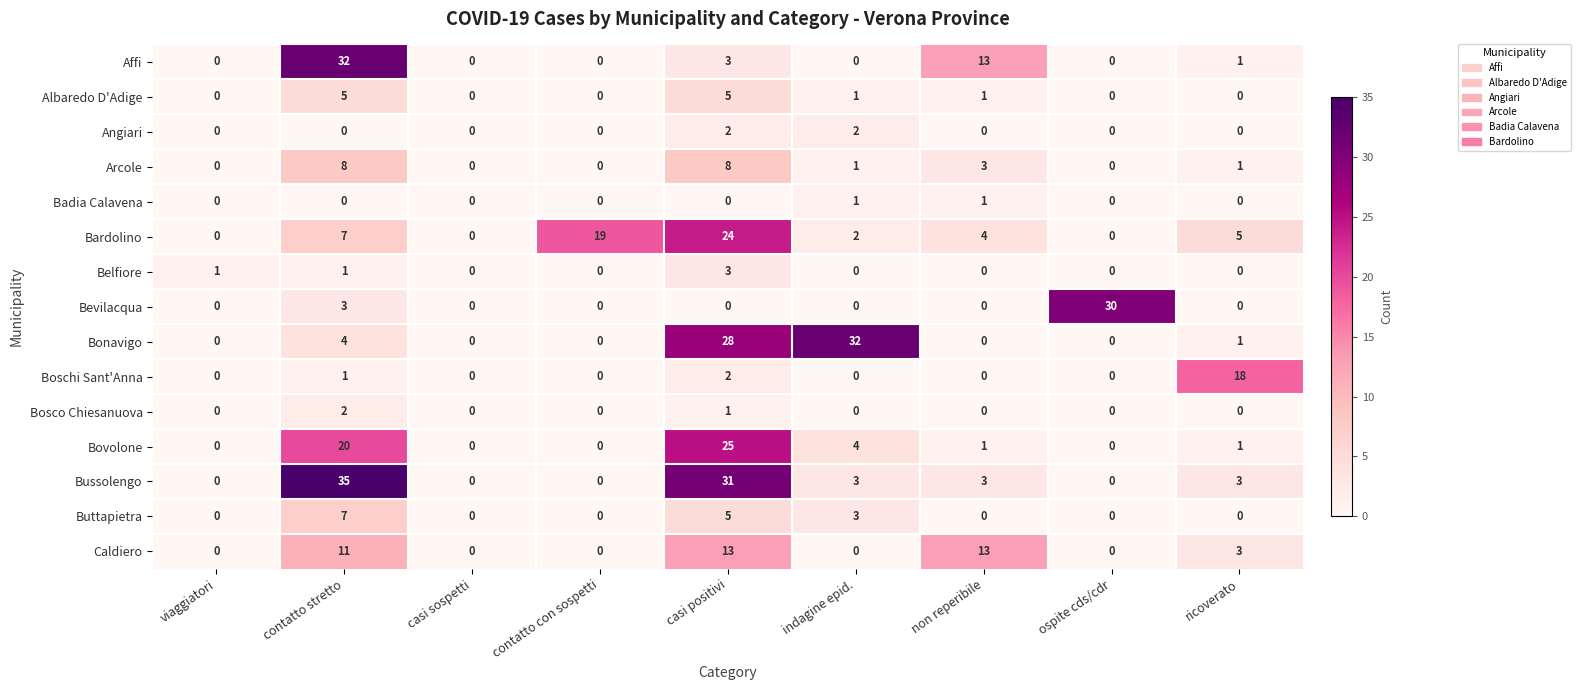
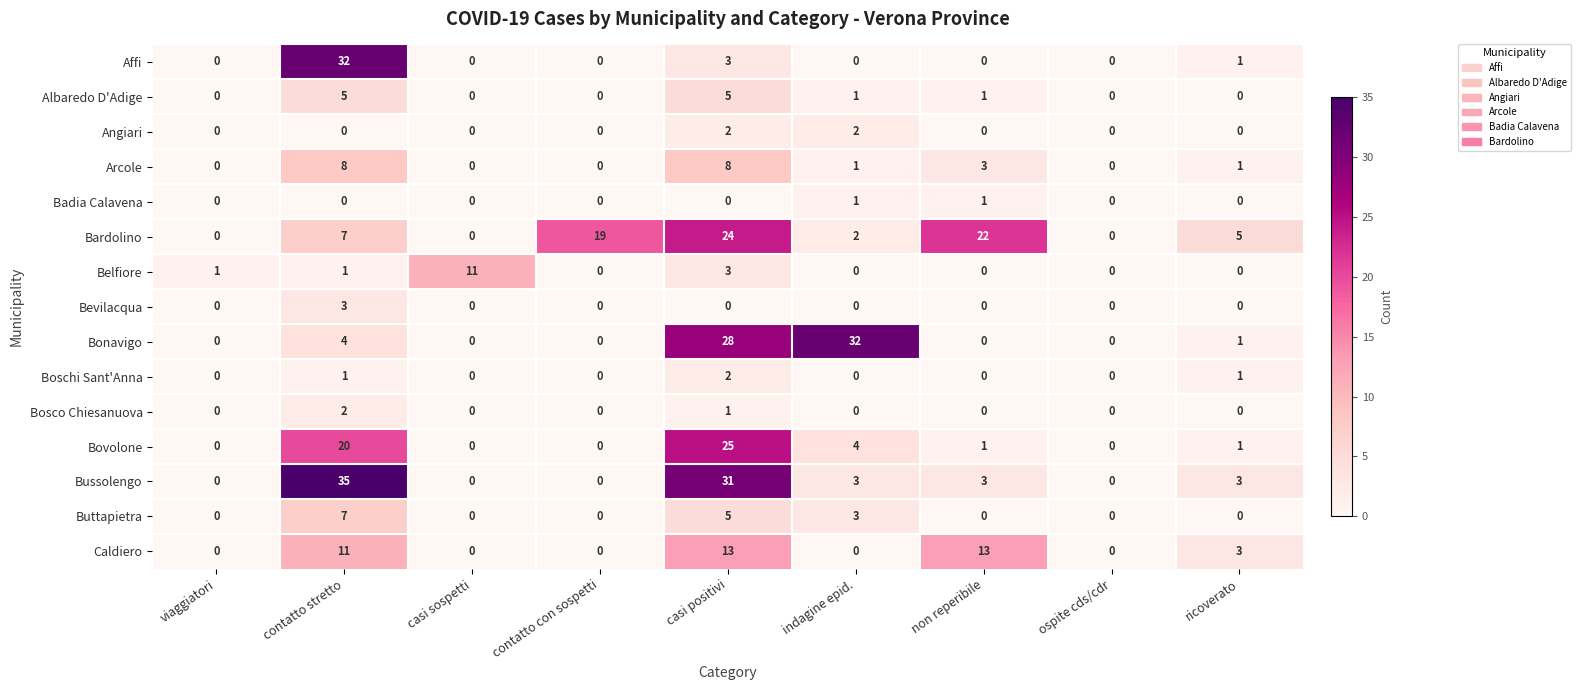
Affi, non reperibile: 13 -> 0
Bardolino, non reperibile: 4 -> 22
Belfiore, casi sospetti: 0 -> 11
Bevilacqua, ospite cds/cdr: 30 -> 0
Boschi Sant'Anna, ricoverato: 18 -> 1
